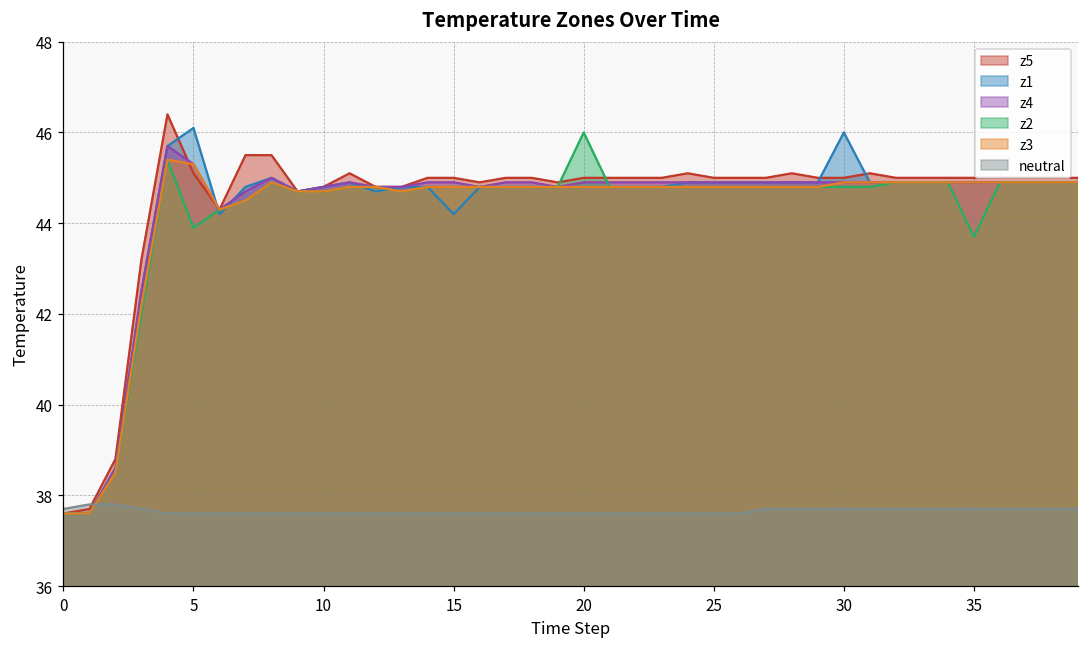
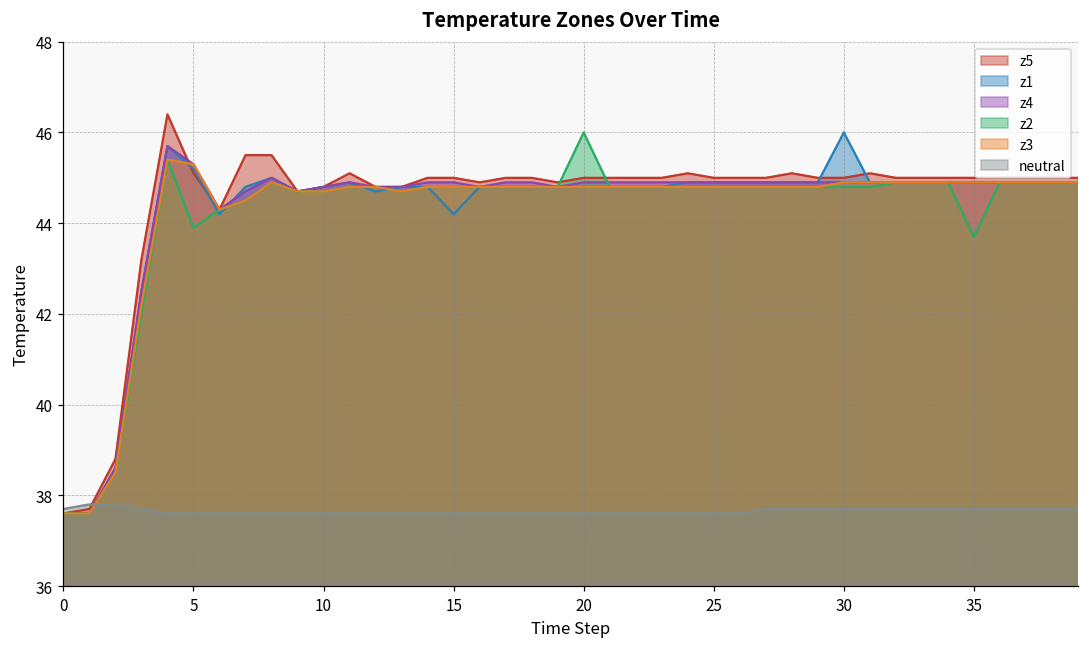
z1, 5: 46.1 -> 45.2
